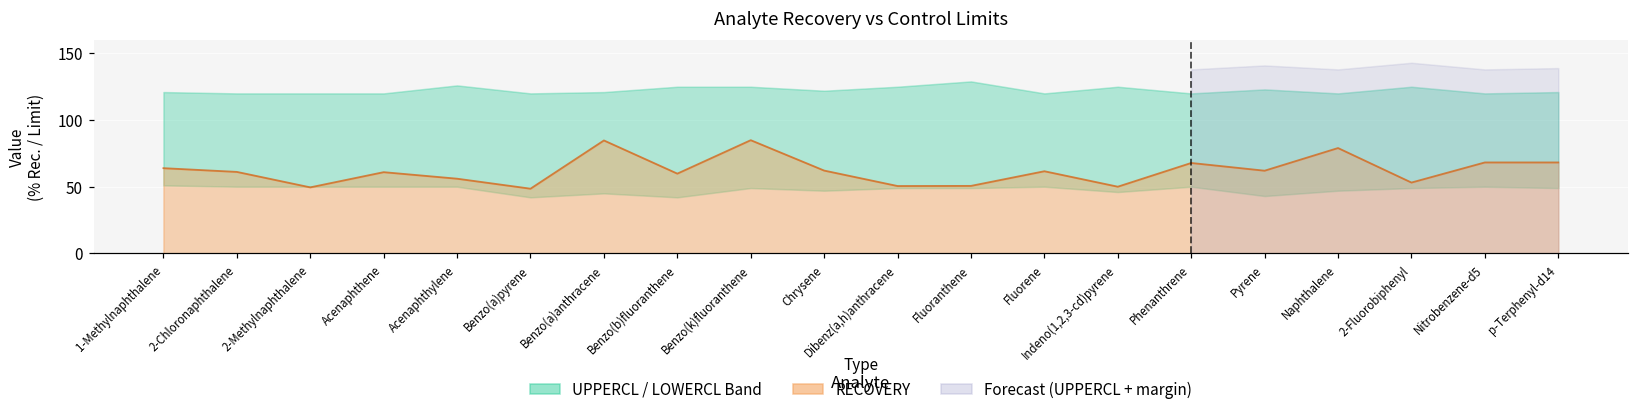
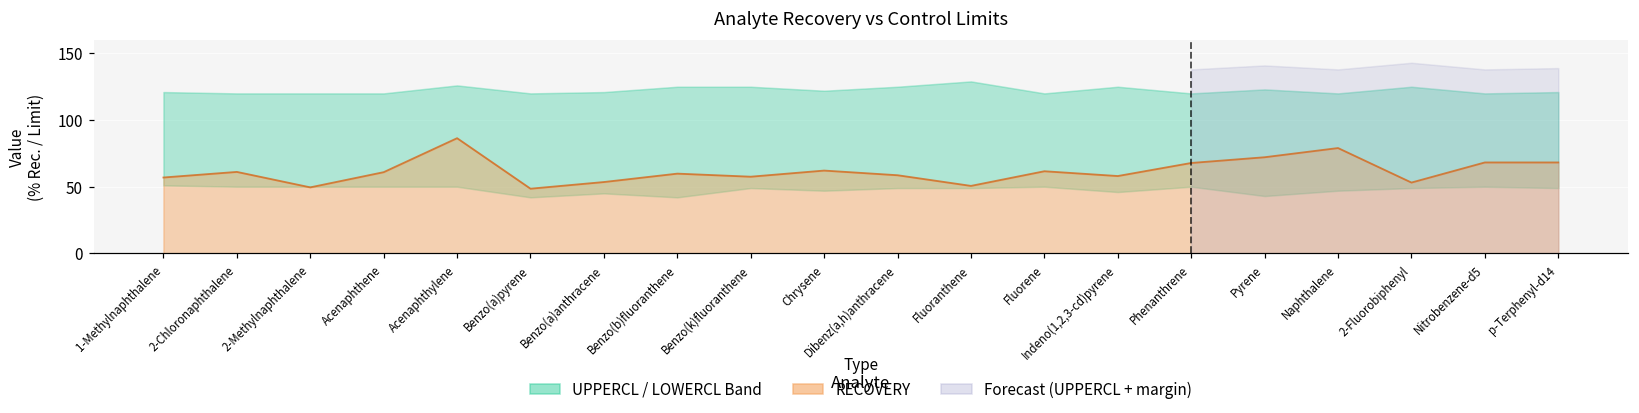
RECOVERY, 1-Methylnaphthalene: 64 -> 57
RECOVERY, Acenaphthylene: 56 -> 86
RECOVERY, Benzo(a)anthracene: 85 -> 54
RECOVERY, Benzo(k)fluoranthene: 85 -> 58
RECOVERY, Dibenz(a,h)anthracene: 51 -> 59
RECOVERY, Indeno(1,2,3-cd)pyrene: 50 -> 58
RECOVERY, Pyrene: 62 -> 72
